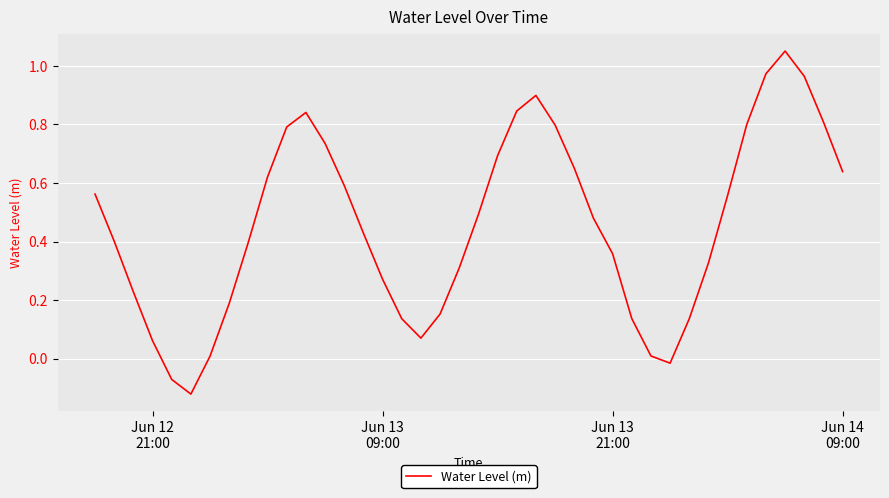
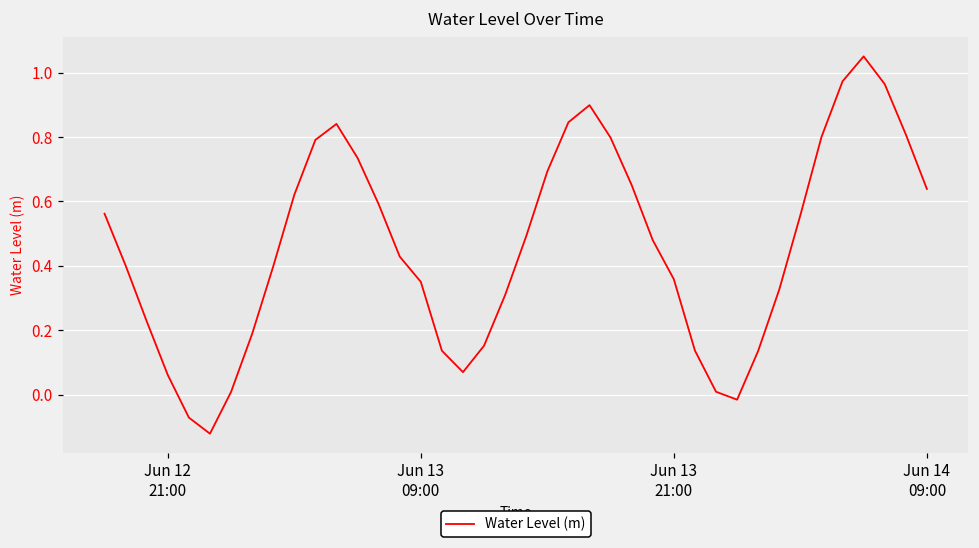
Jun 13 09:00: 0.27 -> 0.35
